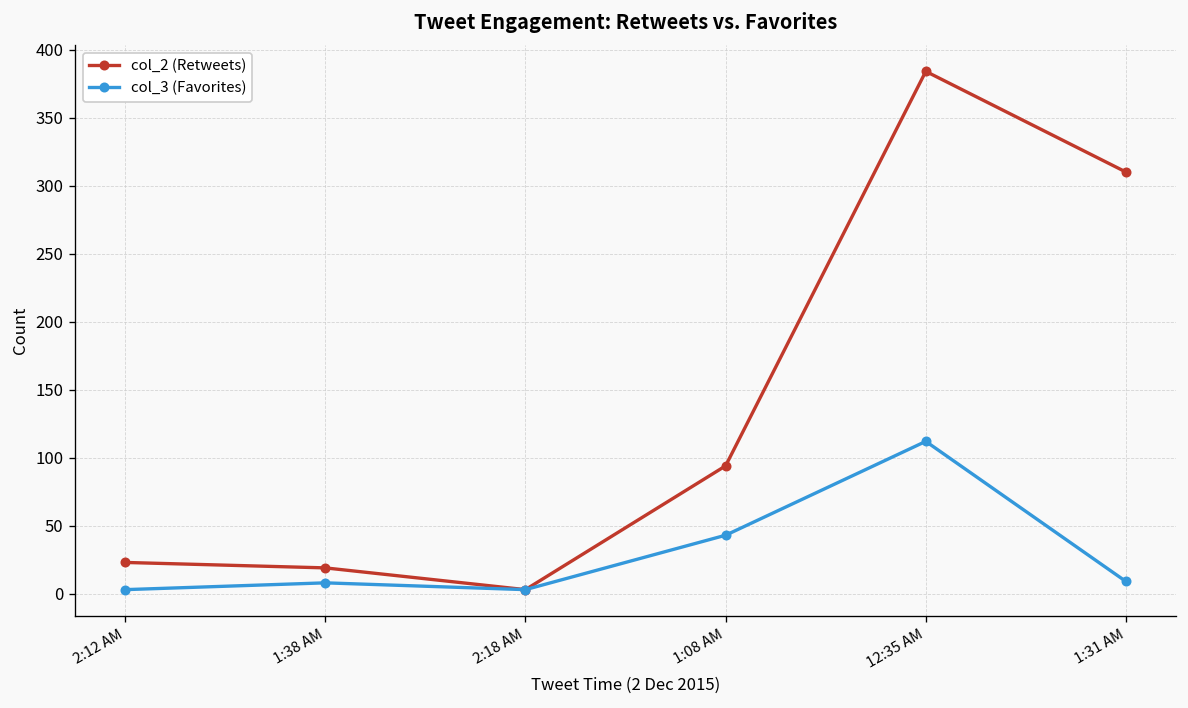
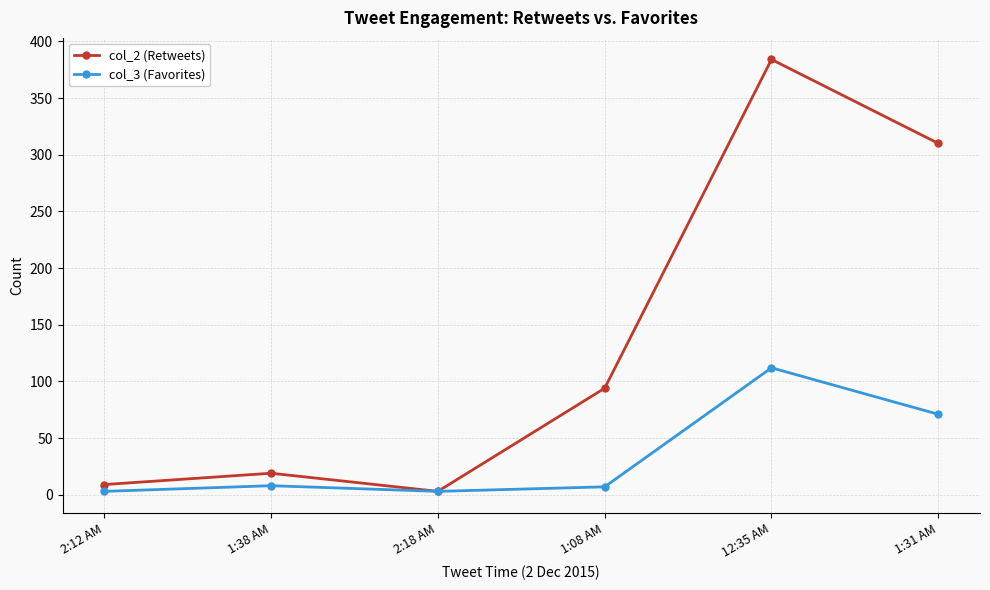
col_2 (Retweets), 2:12 AM: 23 -> 9
col_3 (Favorites), 1:08 AM: 43 -> 7
col_3 (Favorites), 1:31 AM: 9 -> 71
